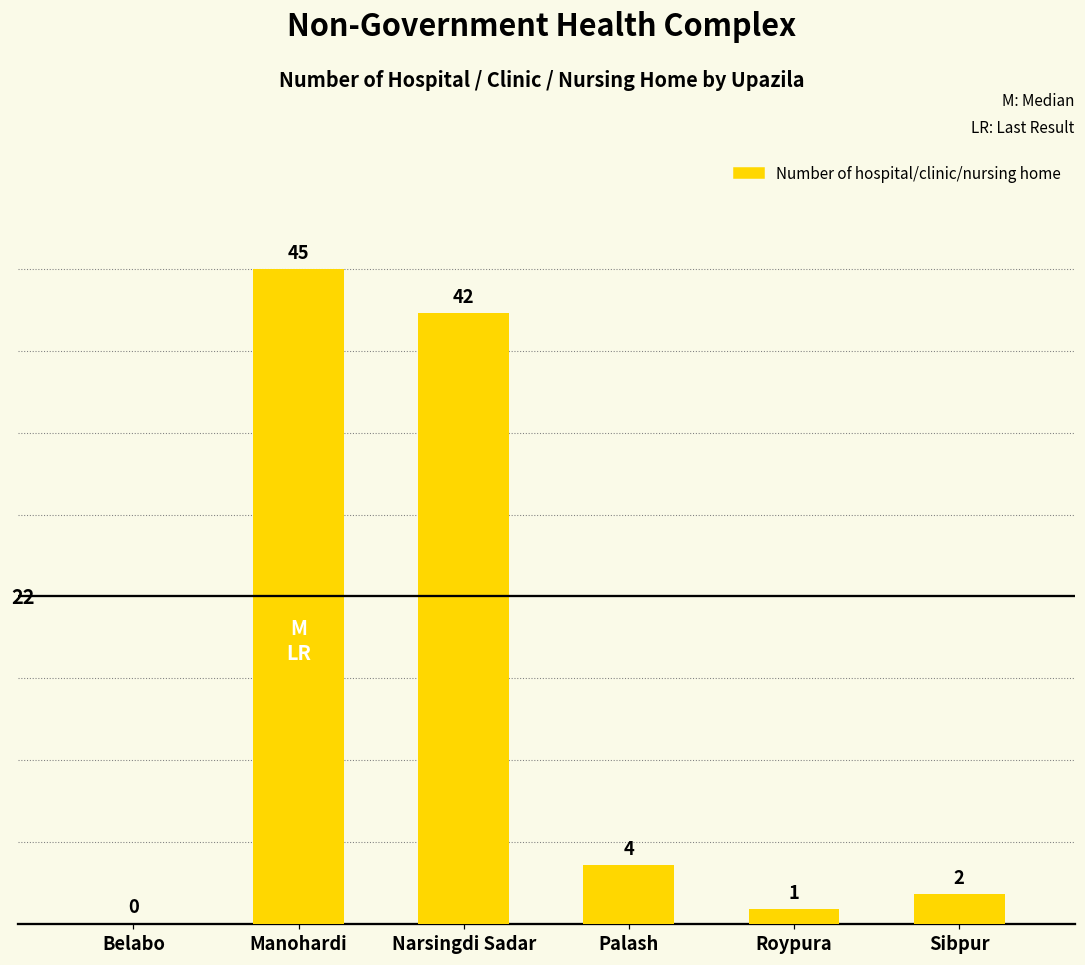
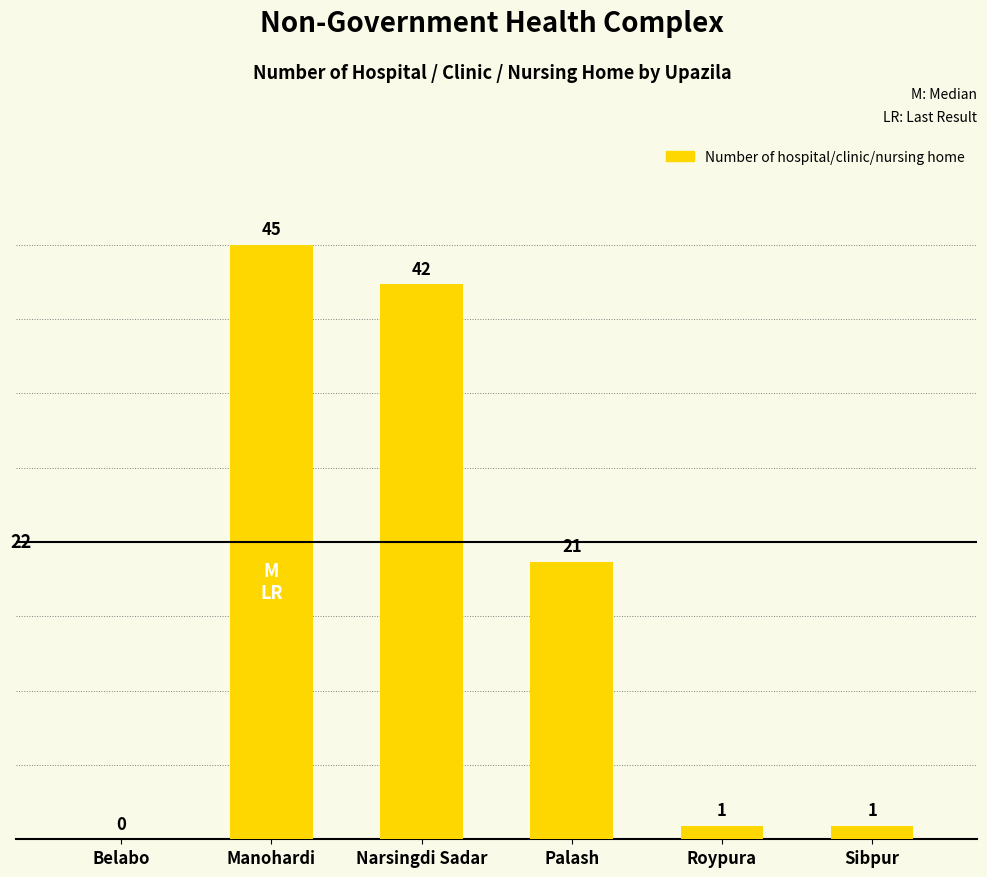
Palash: 4 -> 21
Sibpur: 2 -> 1
